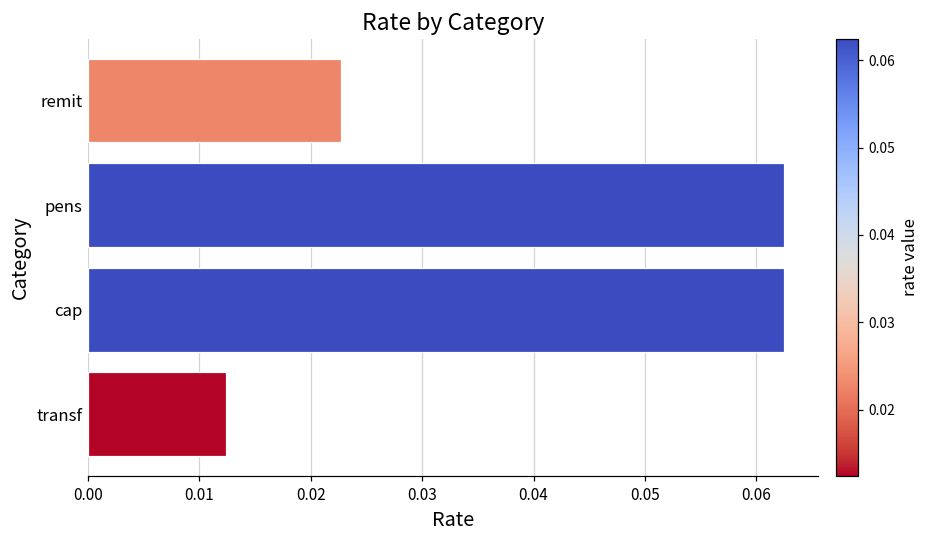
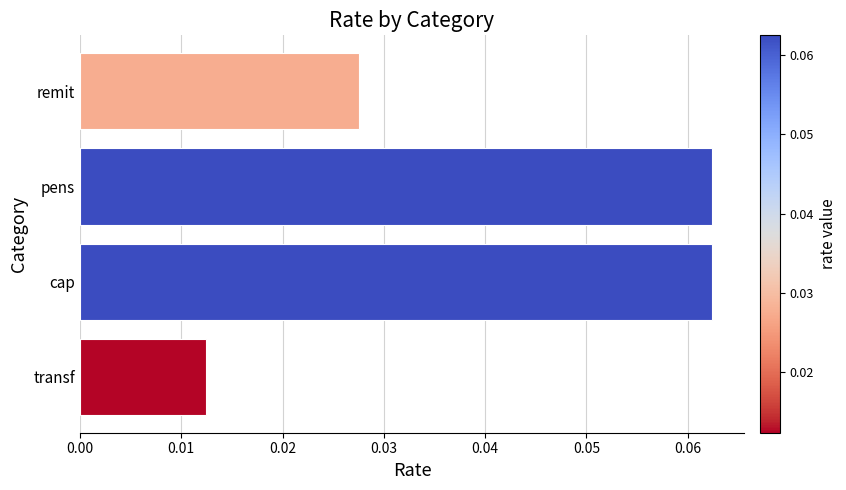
remit: 0.0227 -> 0.0275
